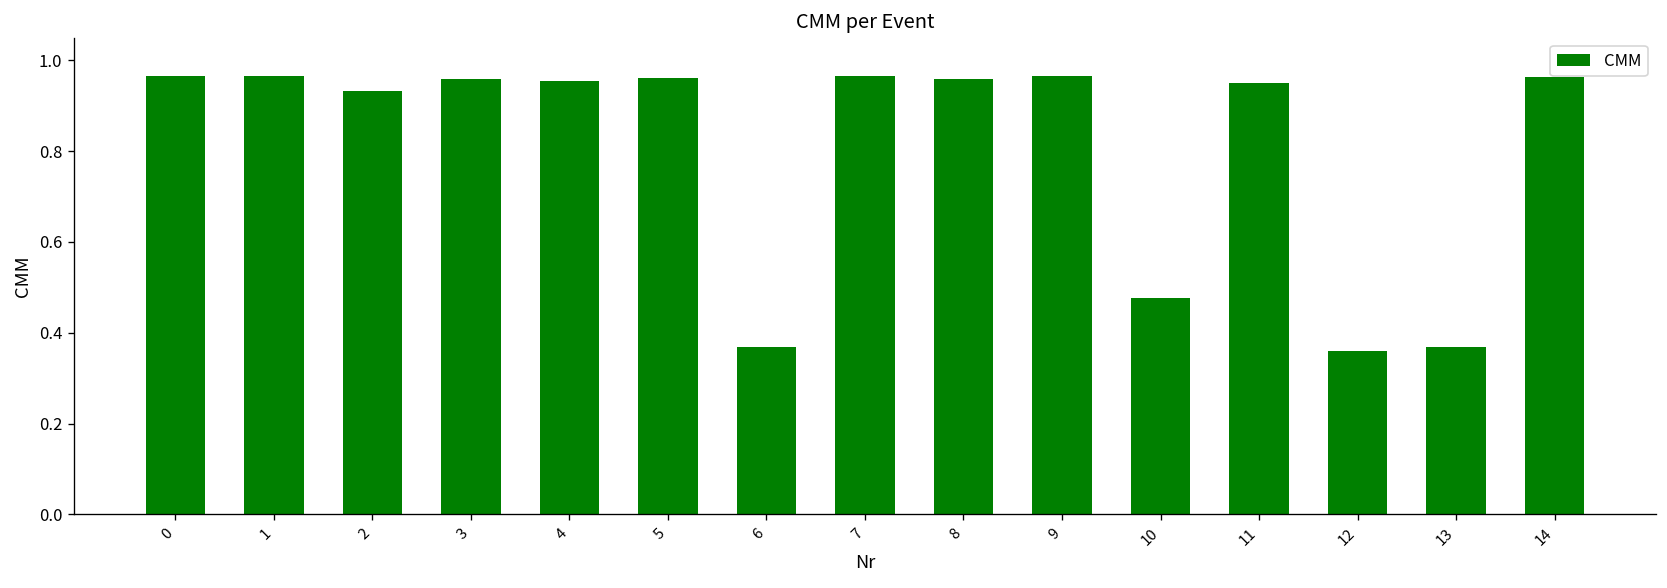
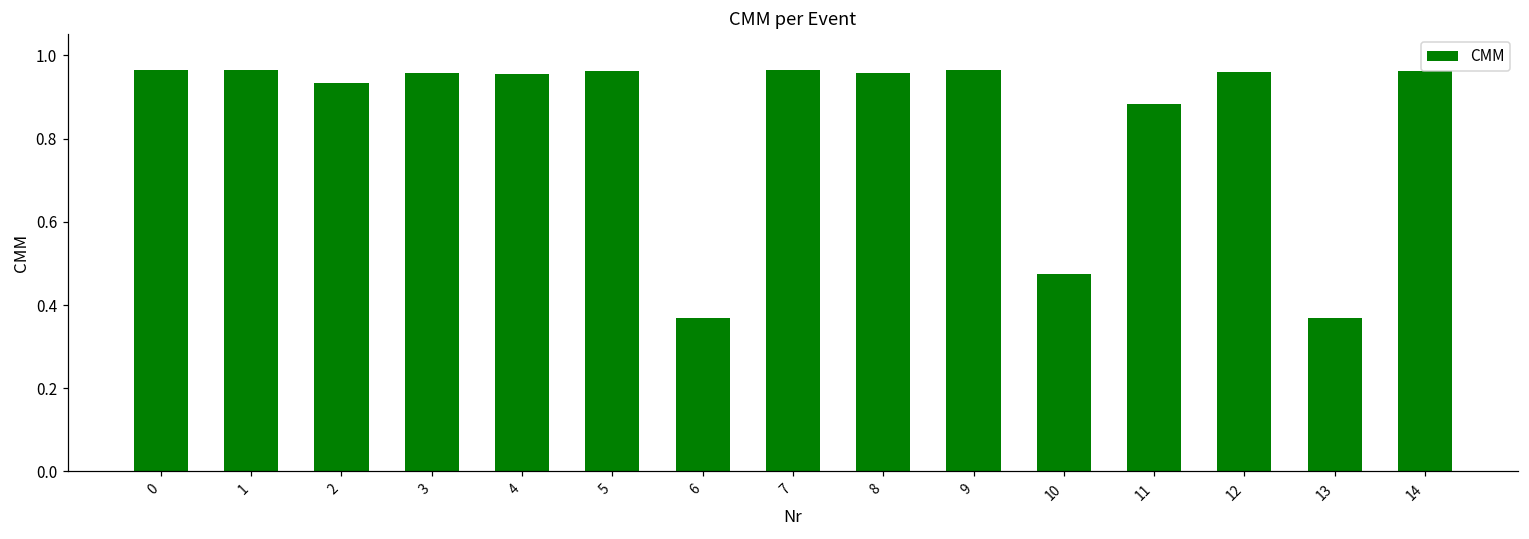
11: 0.95 -> 0.88
12: 0.36 -> 0.96
